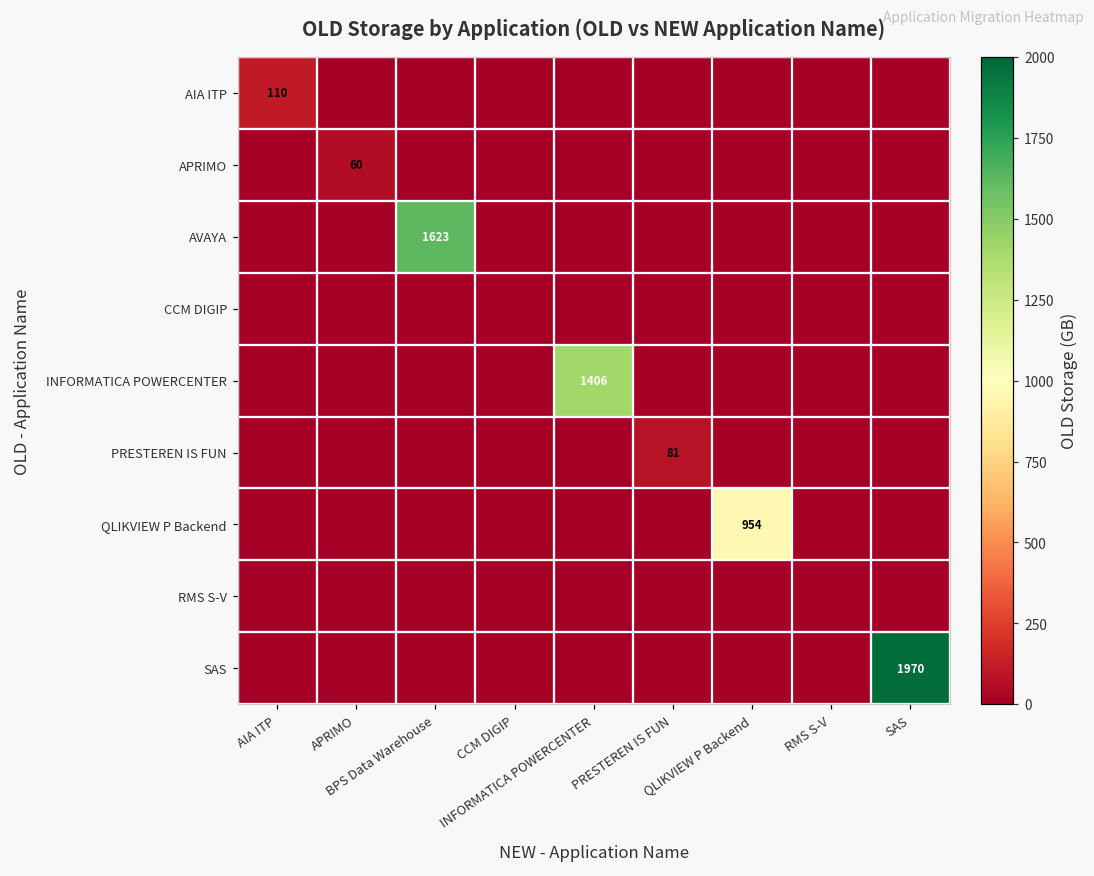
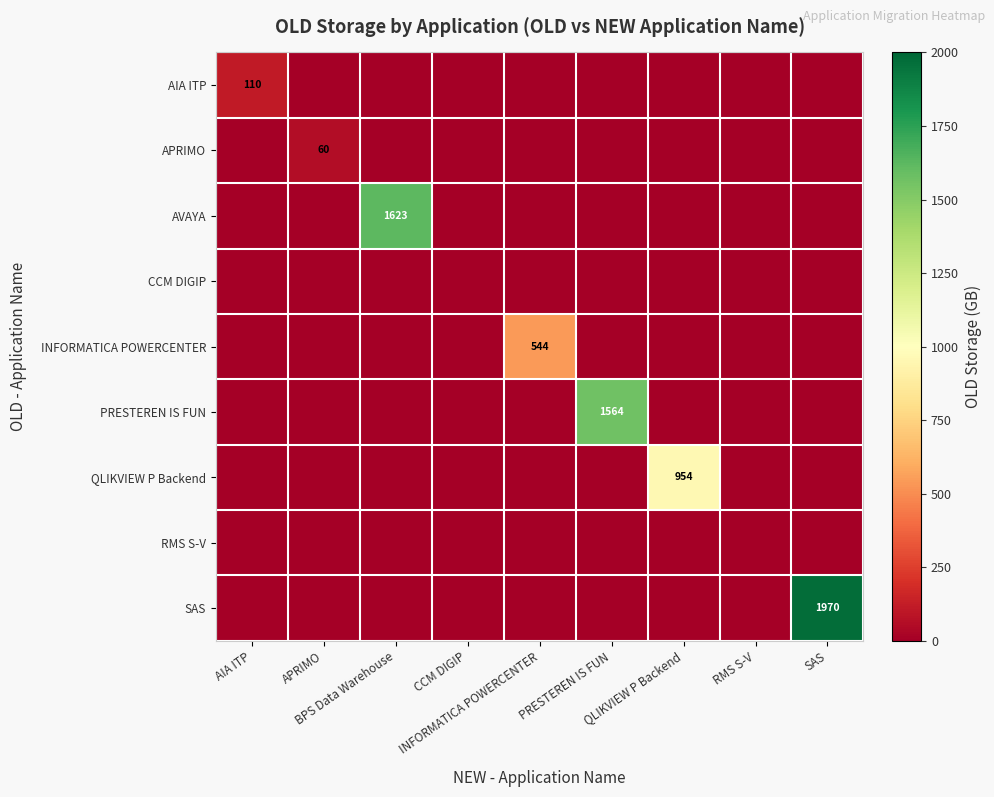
INFORMATICA POWERCENTER, INFORMATICA POWERCENTER: 1406 -> 544
PRESTEREN IS FUN, PRESTEREN IS FUN: 81 -> 1564
